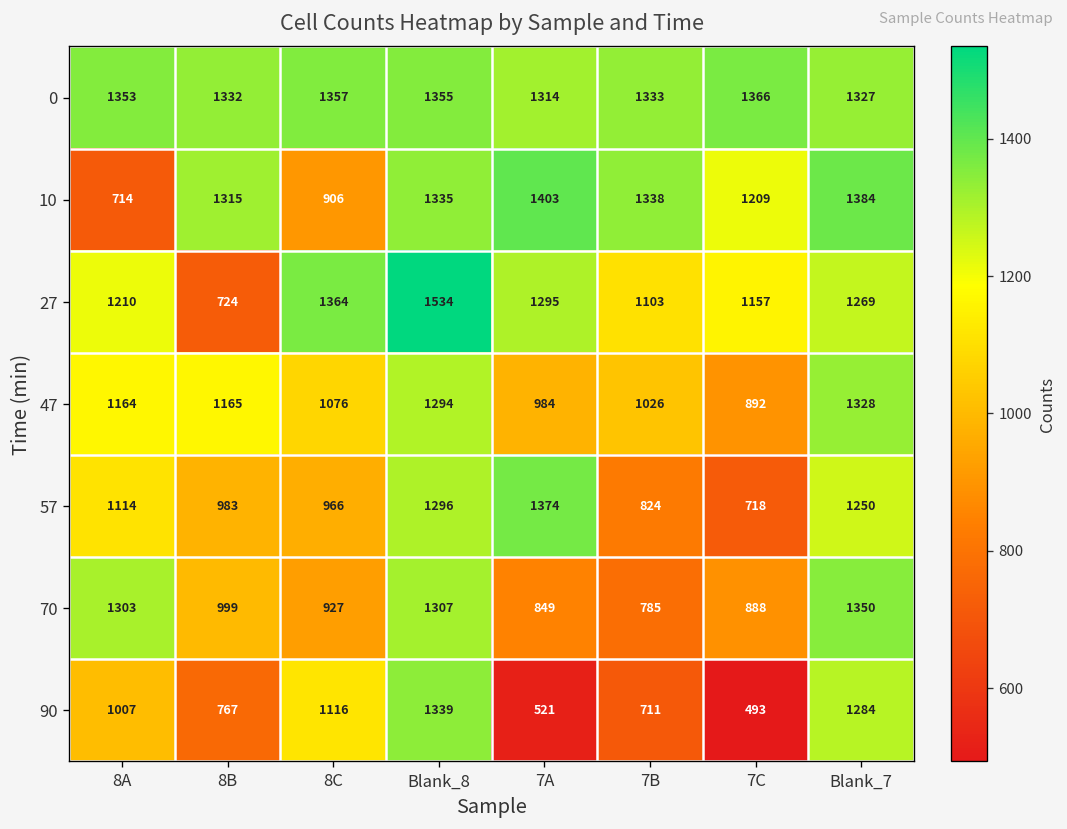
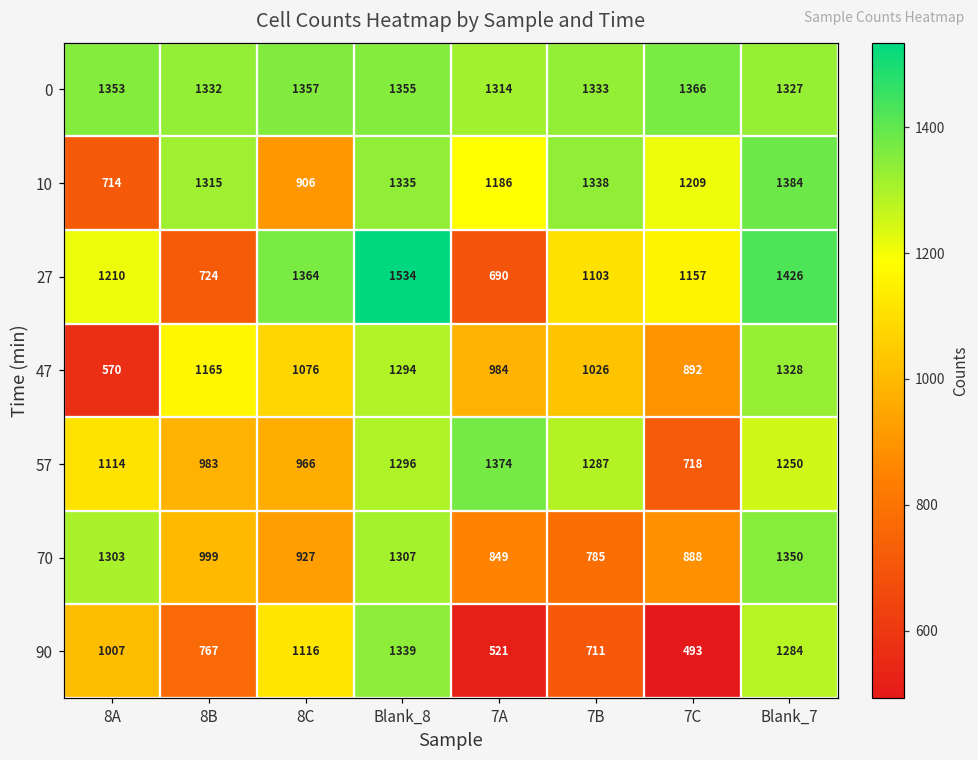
10, 7A: 1403 -> 1186
27, 7A: 1295 -> 690
27, Blank_7: 1269 -> 1426
47, 8A: 1164 -> 570
57, 7B: 824 -> 1287
